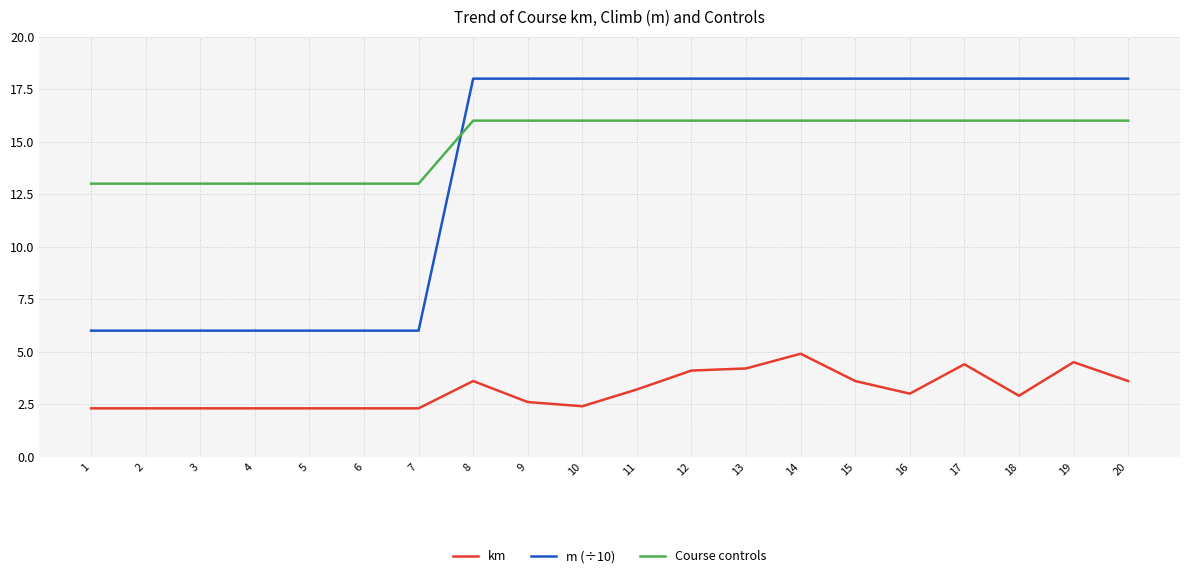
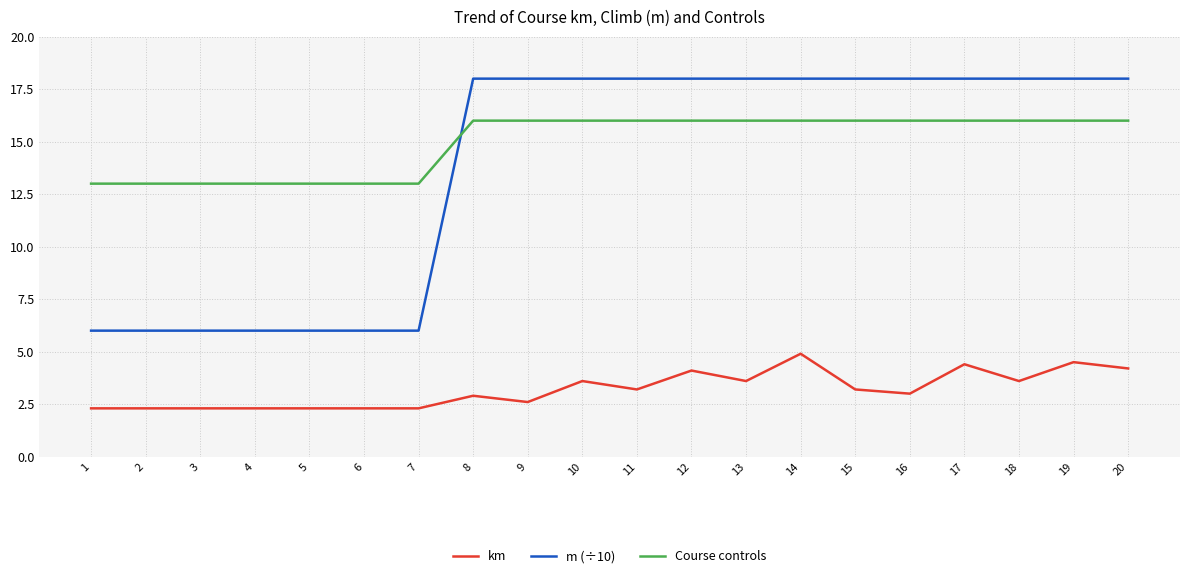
km, 8: 3.6 -> 2.9
km, 10: 2.4 -> 3.6
km, 13: 4.2 -> 3.6
km, 15: 3.6 -> 3.2
km, 18: 2.9 -> 3.6
km, 20: 3.6 -> 4.2
